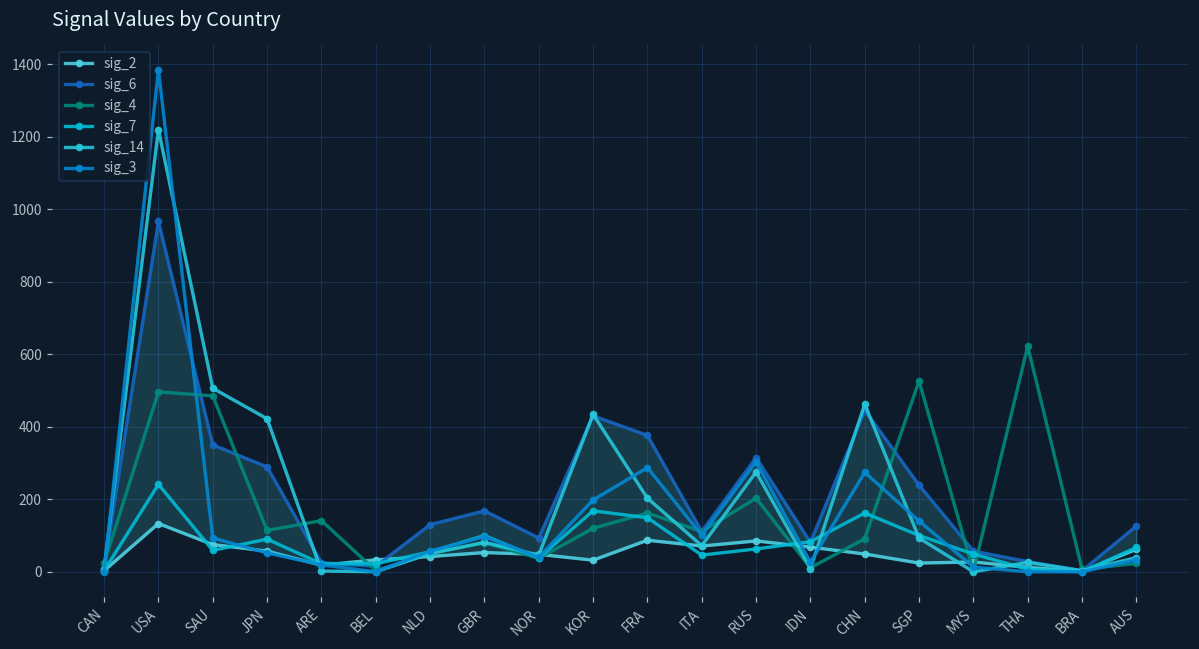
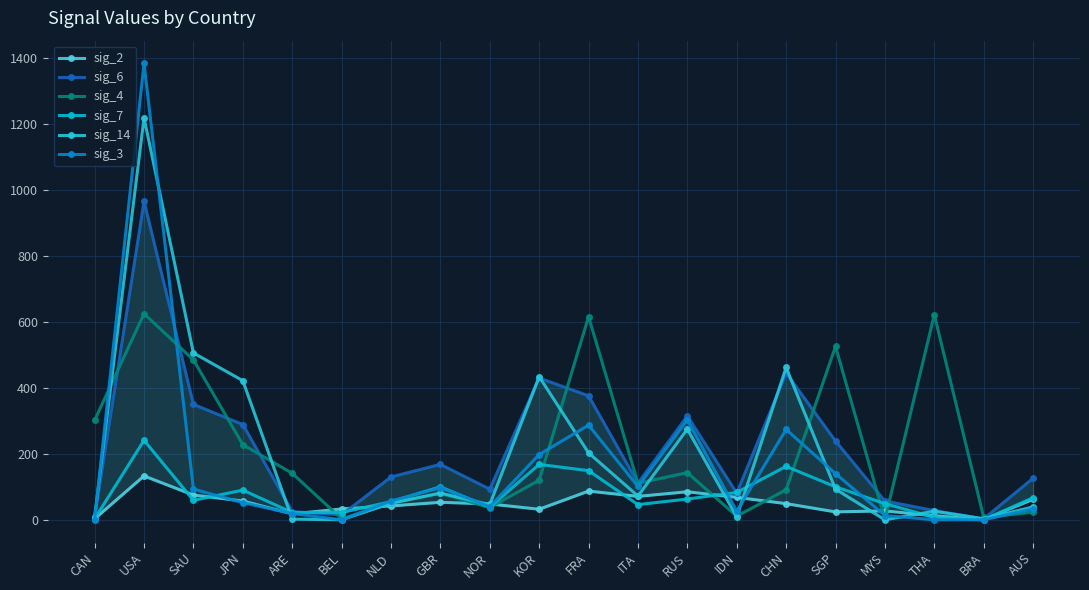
sig_4, CAN: 20 -> 300
sig_4, USA: 500 -> 630
sig_4, JPN: 110 -> 230
sig_4, FRA: 160 -> 620
sig_4, RUS: 200 -> 140
